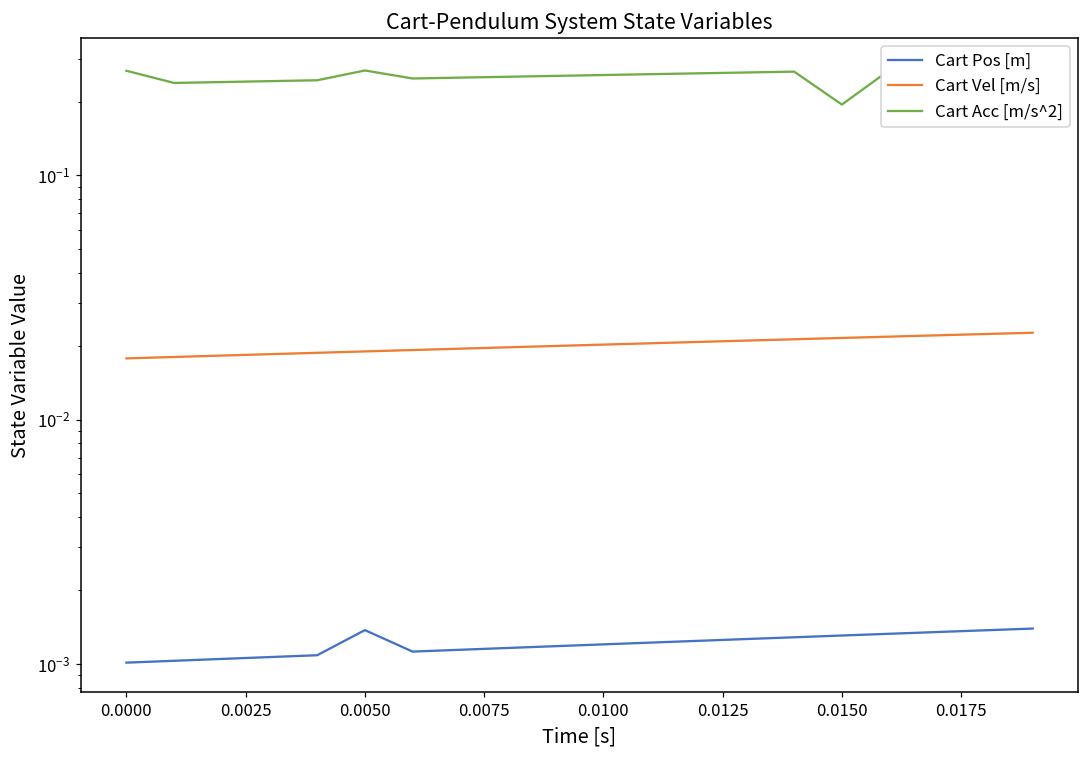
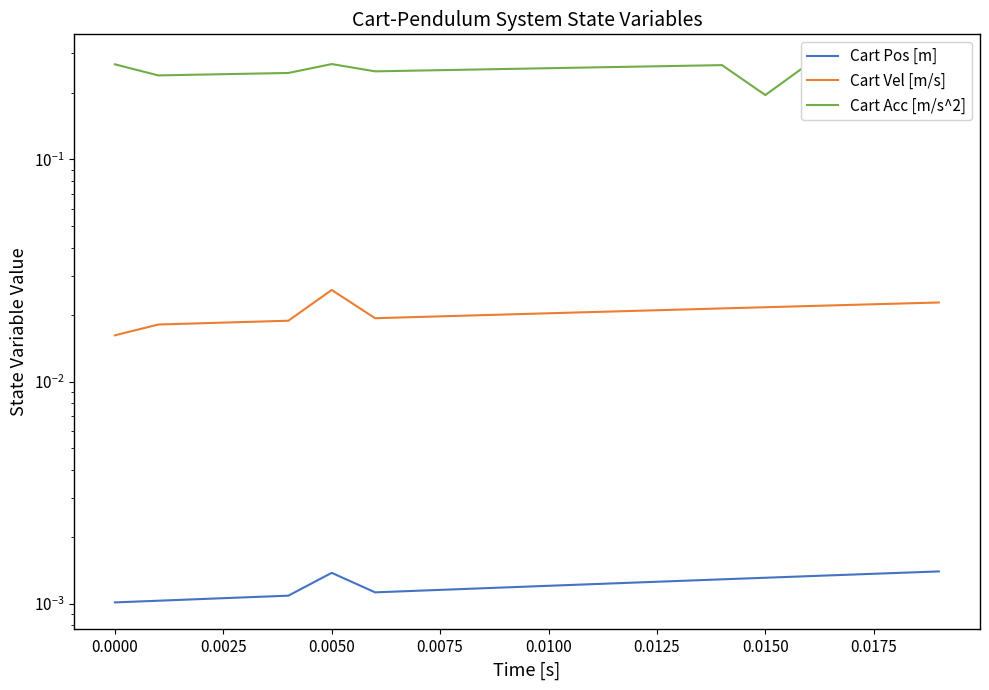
Cart Vel [m/s], 0.0000: 0.018 -> 0.016
Cart Vel [m/s], 0.0050: 0.019 -> 0.026
